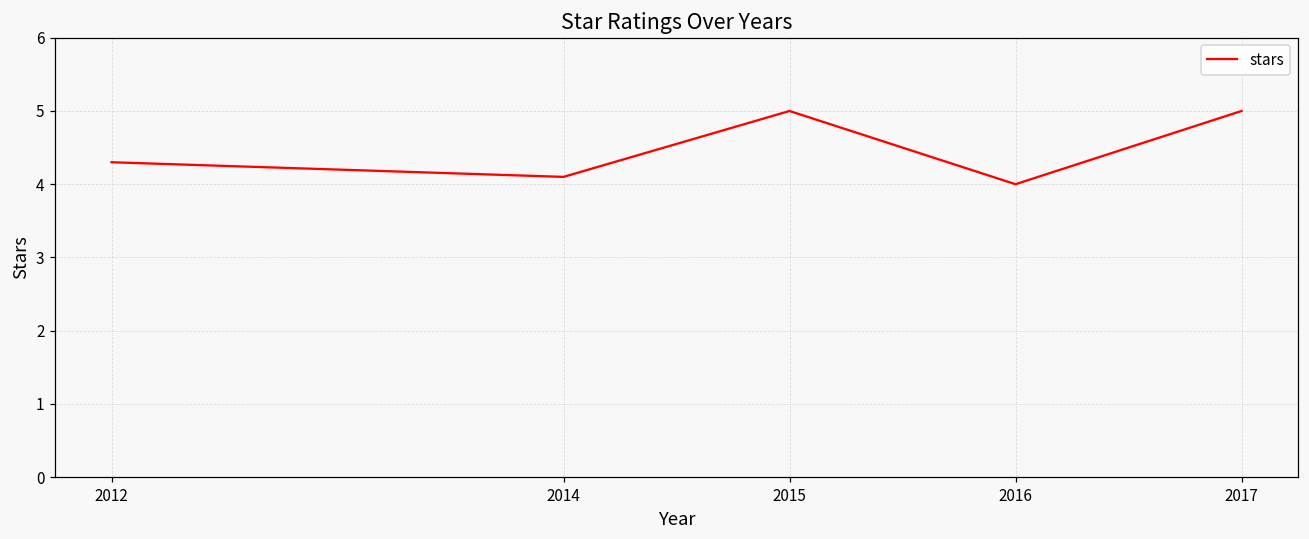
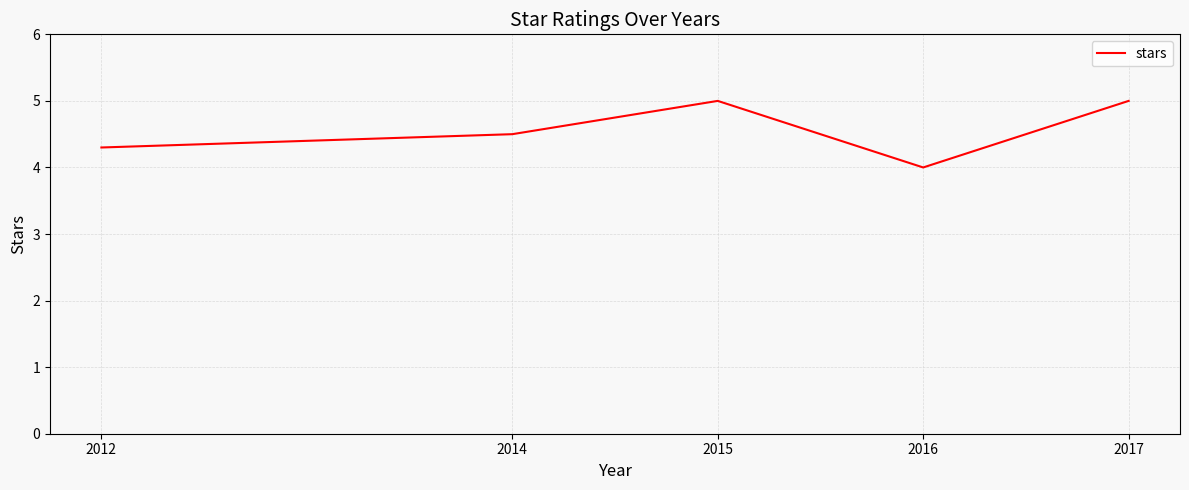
2014: 4.1 -> 4.5
